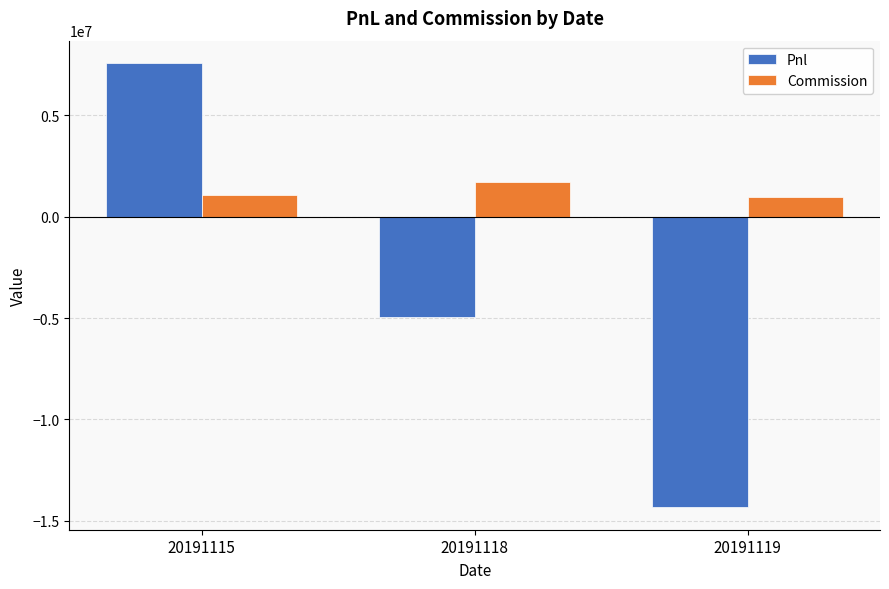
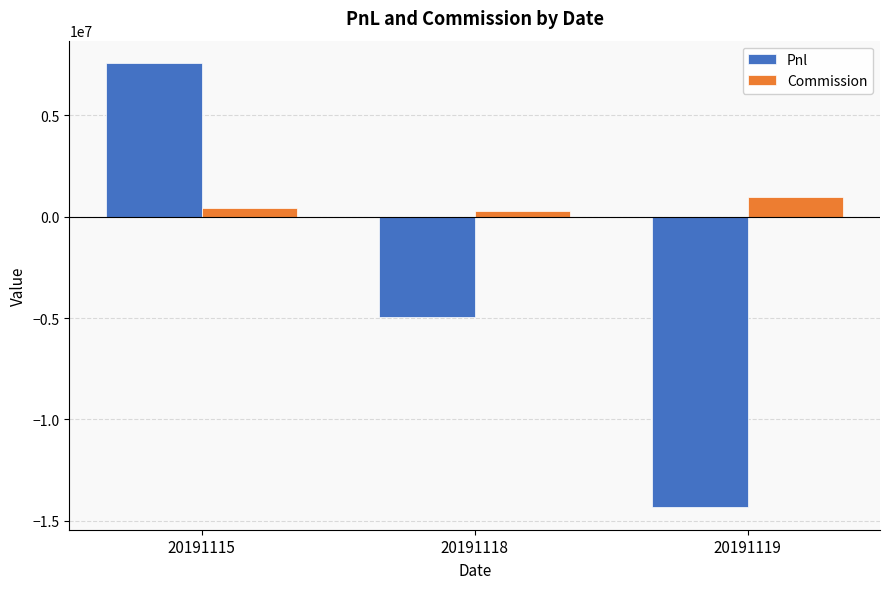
Commission, 20191115: 1100000 -> 400000
Commission, 20191118: 1700000 -> 300000
